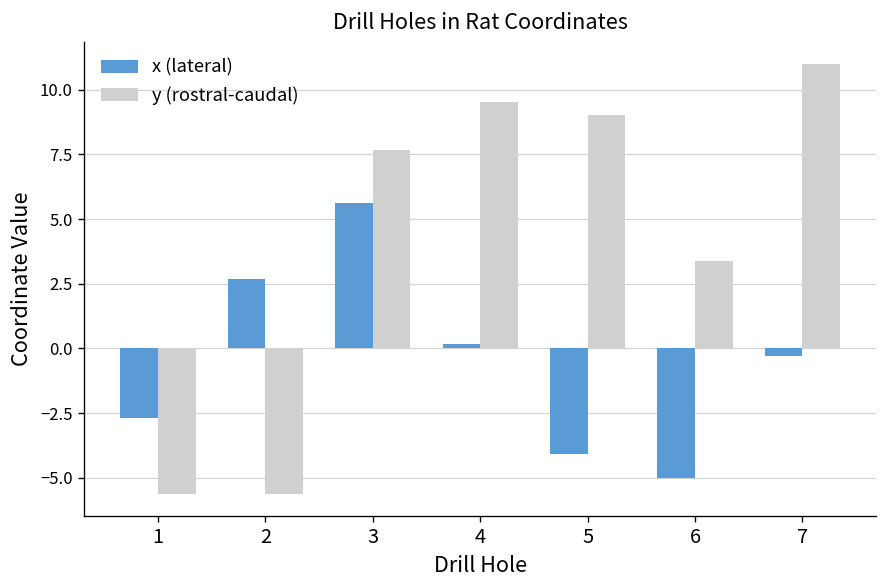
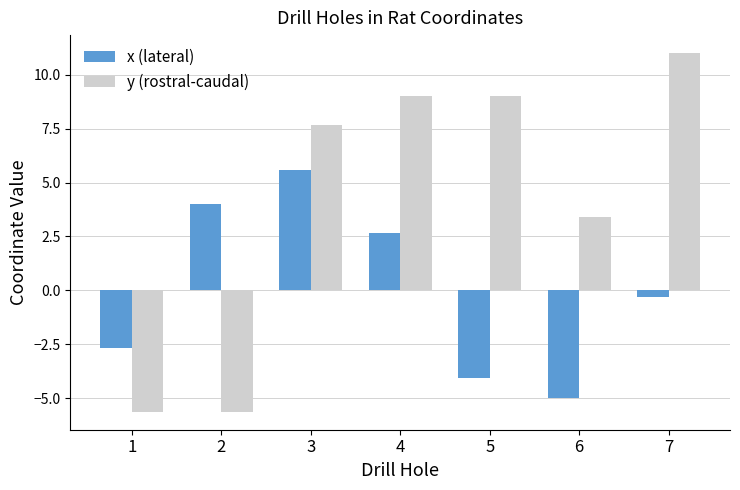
x (lateral), 2: 2.7 -> 4.0
x (lateral), 4: 0.2 -> 2.7
y (rostral-caudal), 4: 9.5 -> 9.0
